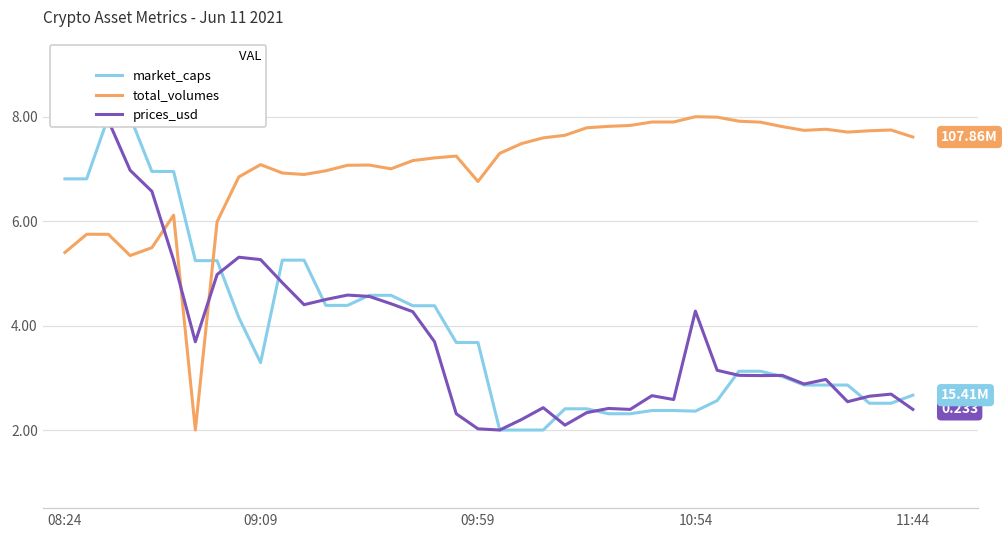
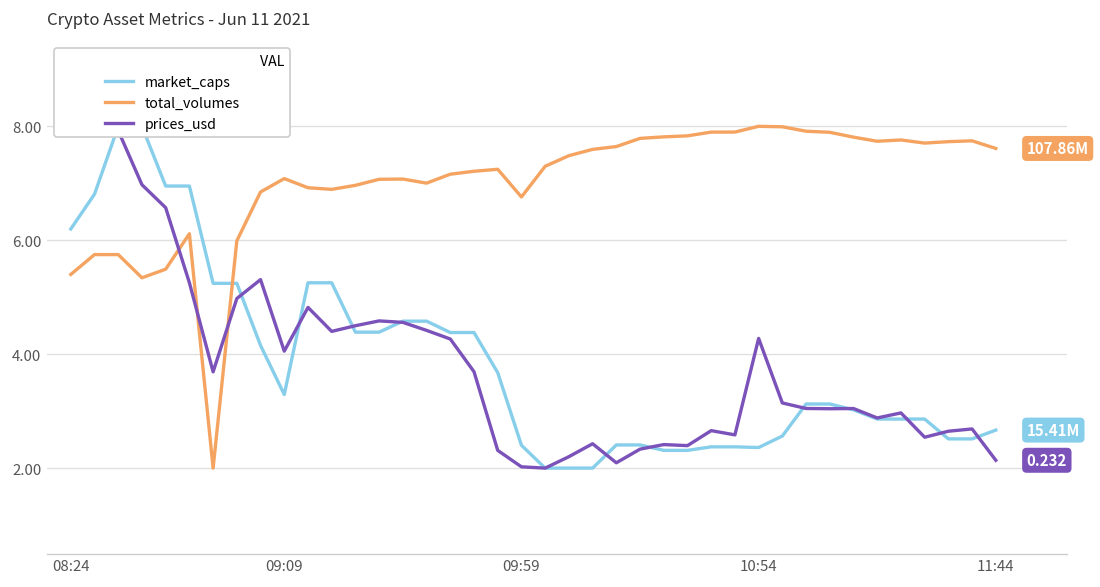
market_caps, 08:24: 6.8 -> 6.2
prices_usd, 09:09: 5.3 -> 4.1
market_caps, 09:59: 3.7 -> 2.4
prices_usd, 11:44: 0.233 -> 0.232
